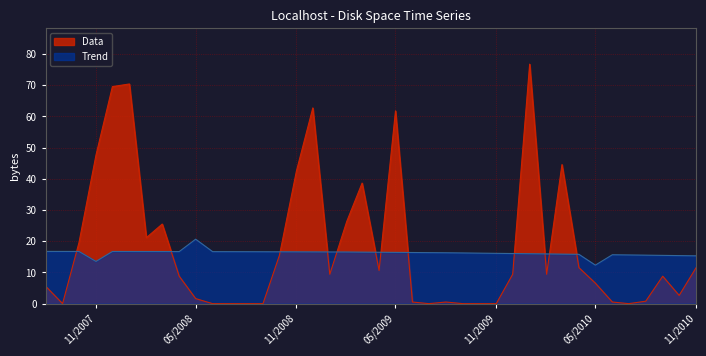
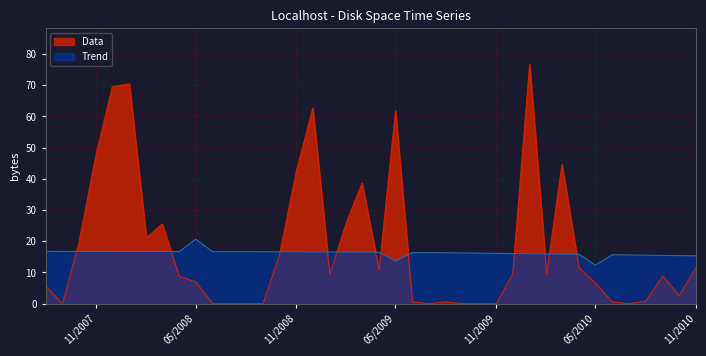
Trend, 11/2007: 14 -> 17
Data, 05/2008: 2 -> 7
Trend, 05/2009: 16 -> 14
